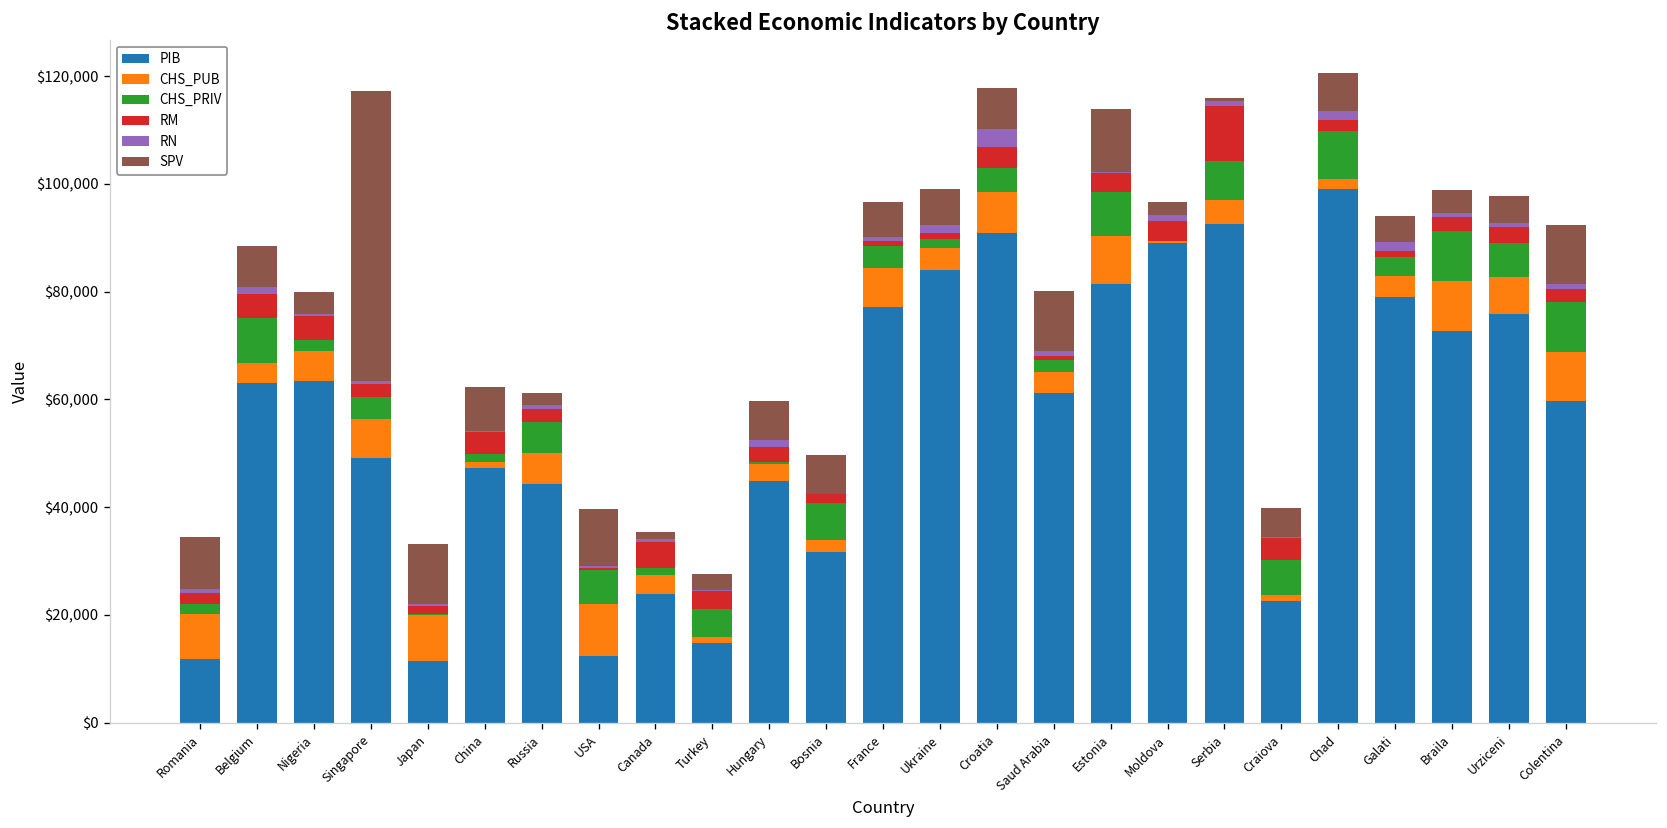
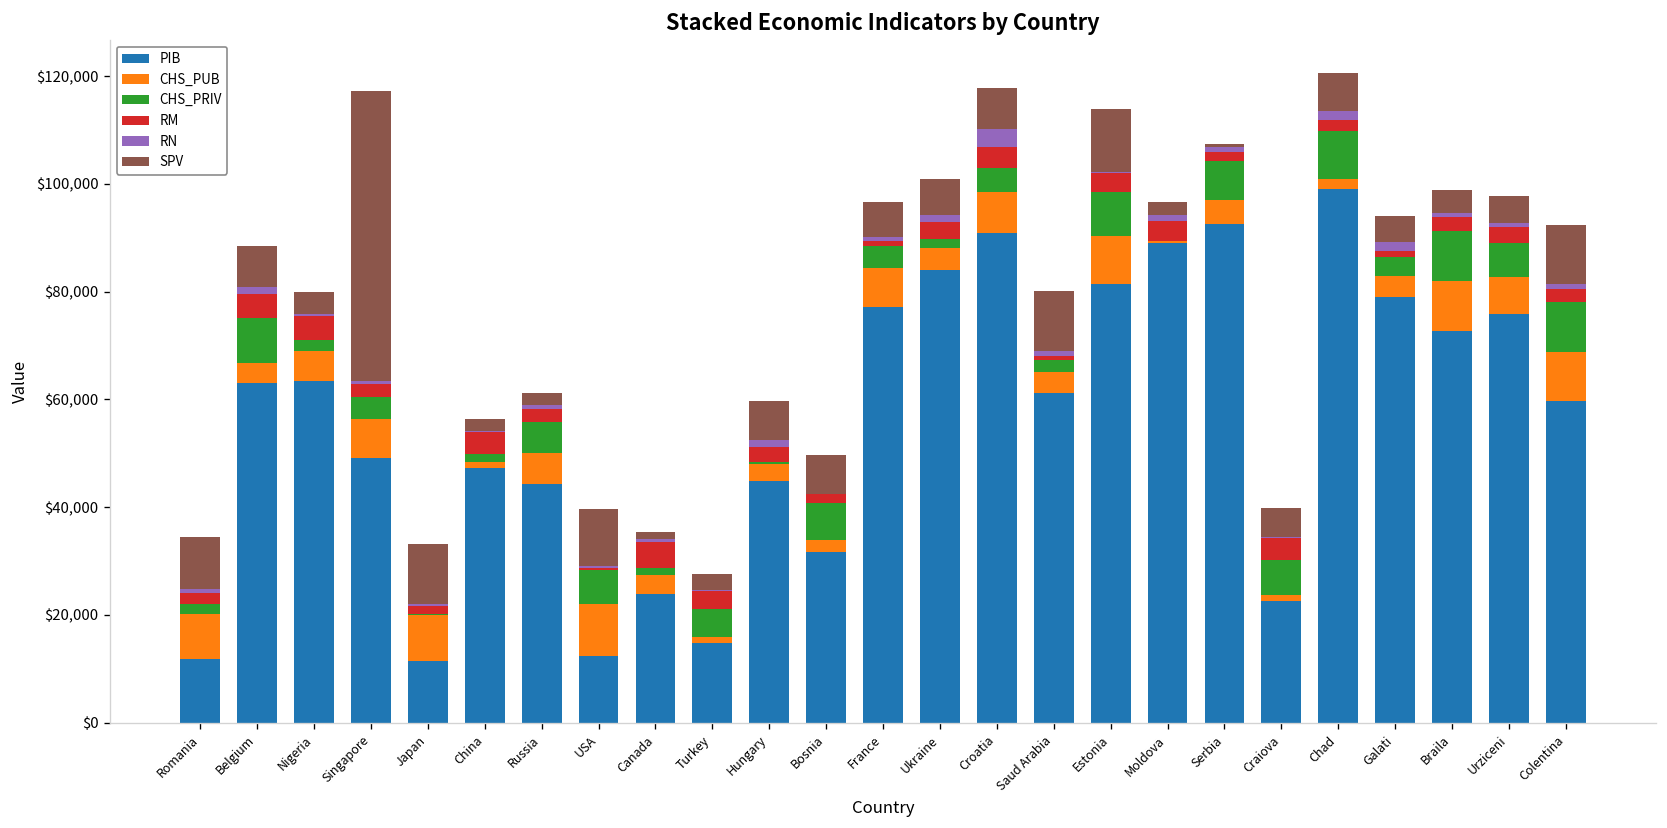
SPV, China: $8,000 -> $2,000
RM, Ukraine: $1,000 -> $3,000
RM, Serbia: $10,000 -> $2,000
